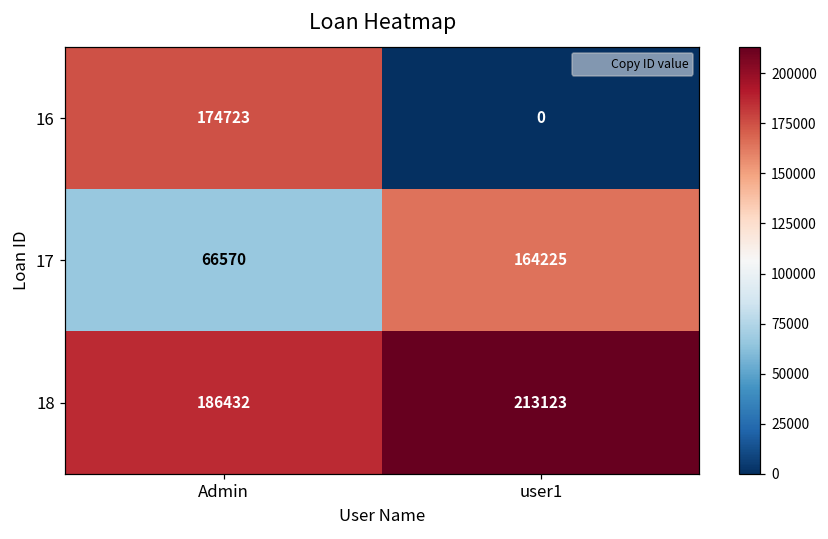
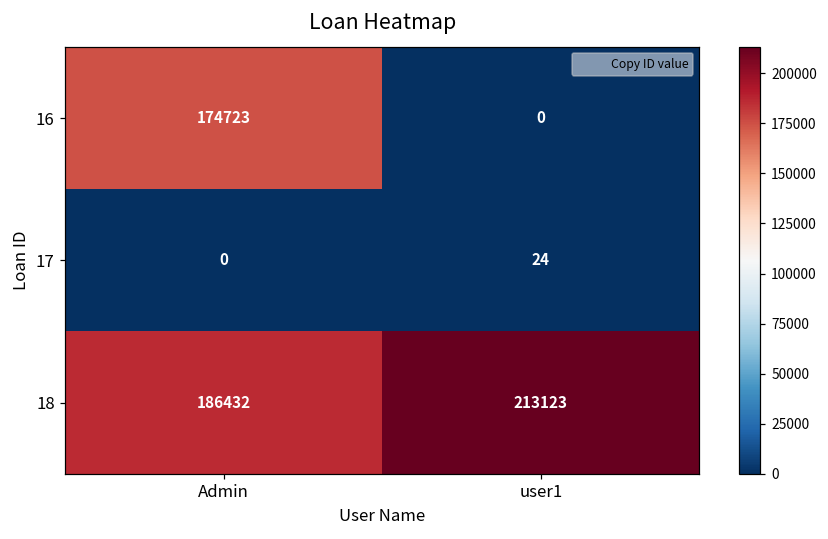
17, Admin: 66570 -> 0
17, user1: 164225 -> 24
